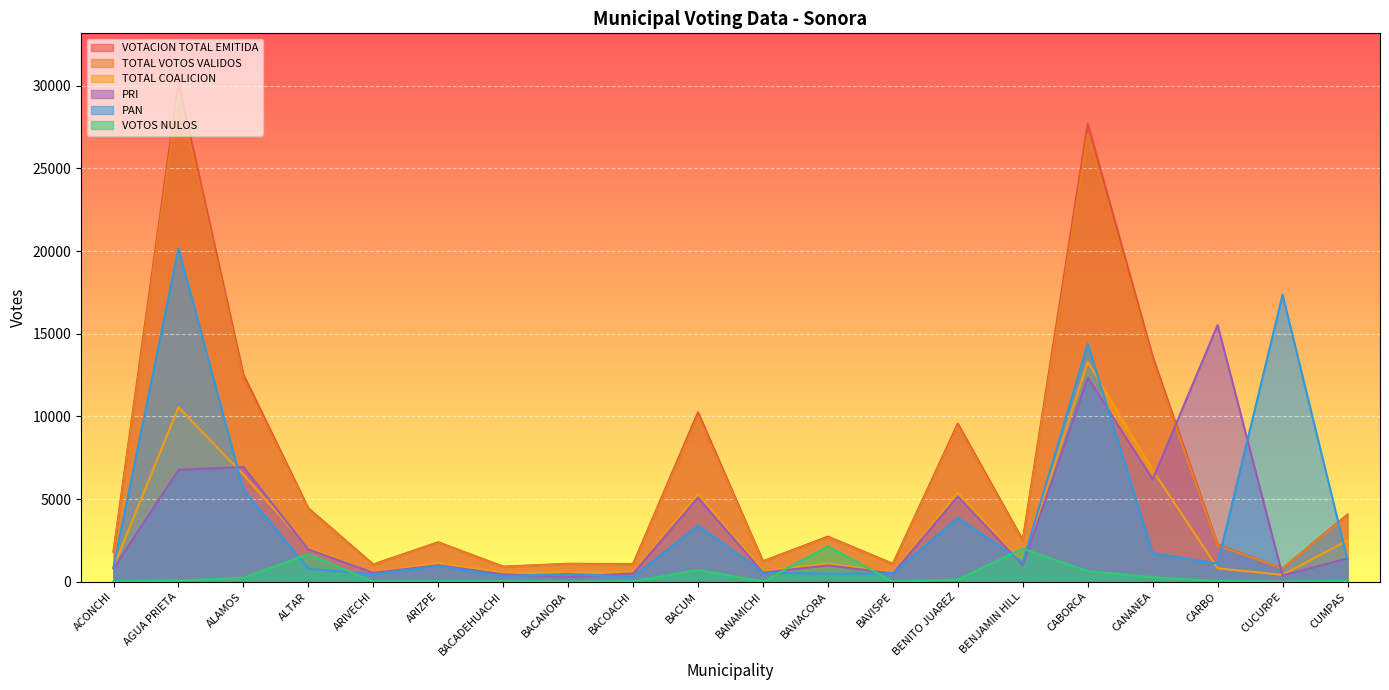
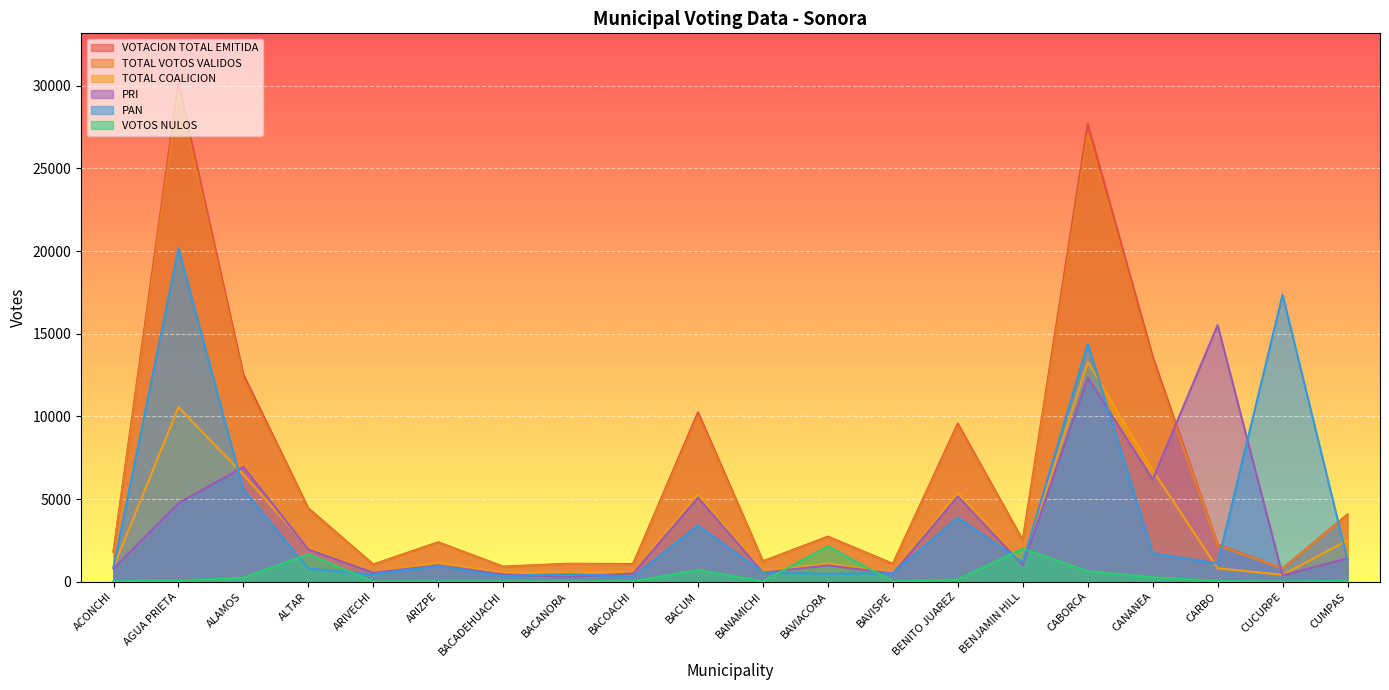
PRI, AGUA PRIETA: 6800 -> 4700
